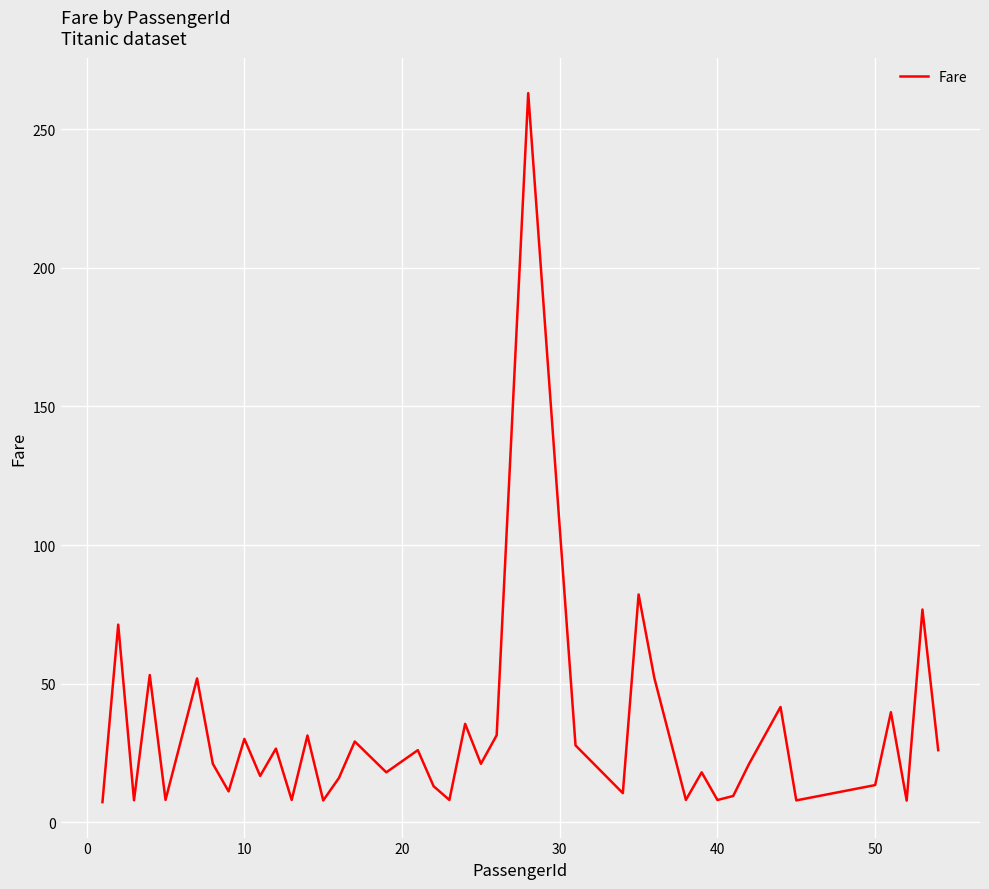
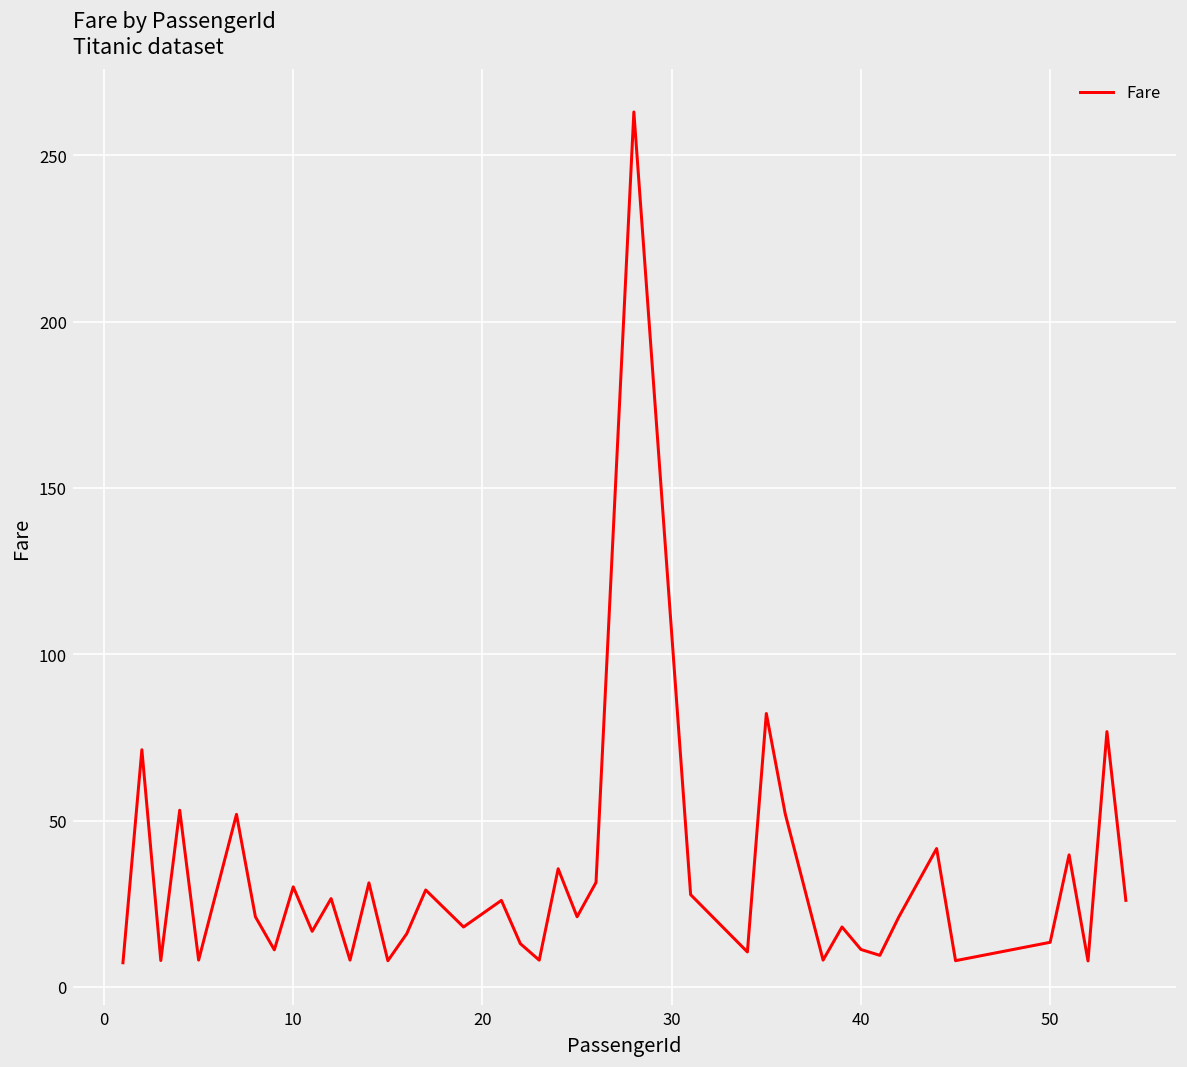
40: 8 -> 11
